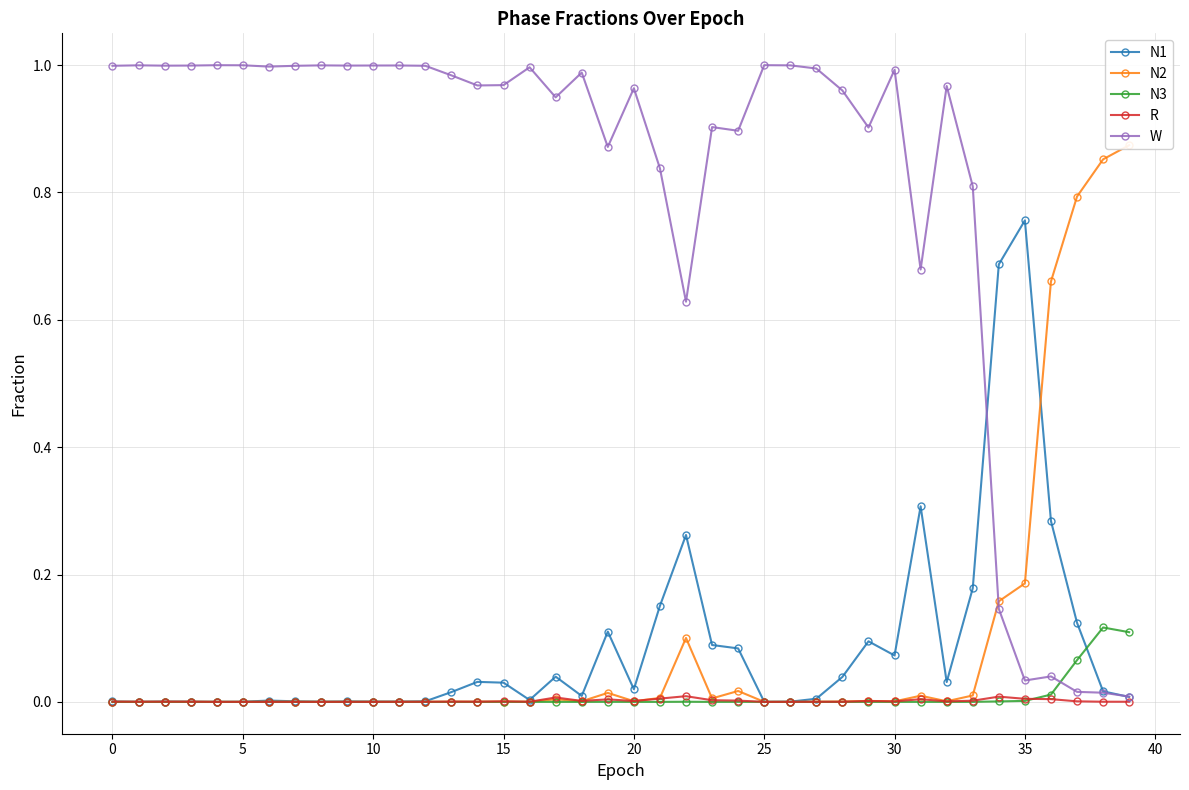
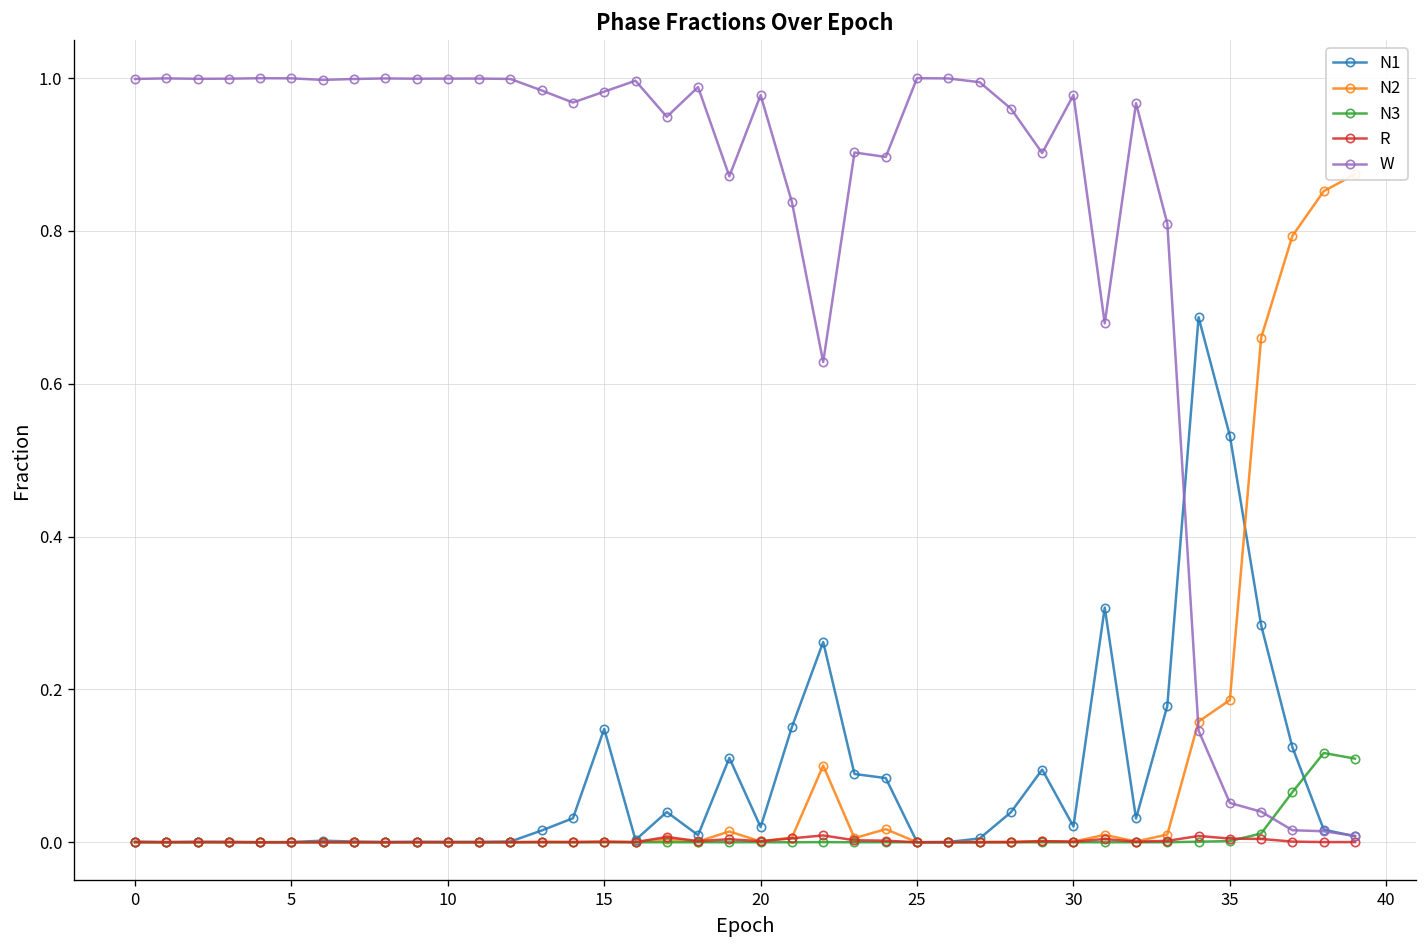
N1, 15: 0.03 -> 0.15
W, 15: 0.97 -> 0.98
W, 20: 0.96 -> 0.98
N1, 30: 0.07 -> 0.02
W, 30: 0.99 -> 0.98
N1, 35: 0.76 -> 0.53
W, 35: 0.03 -> 0.05
